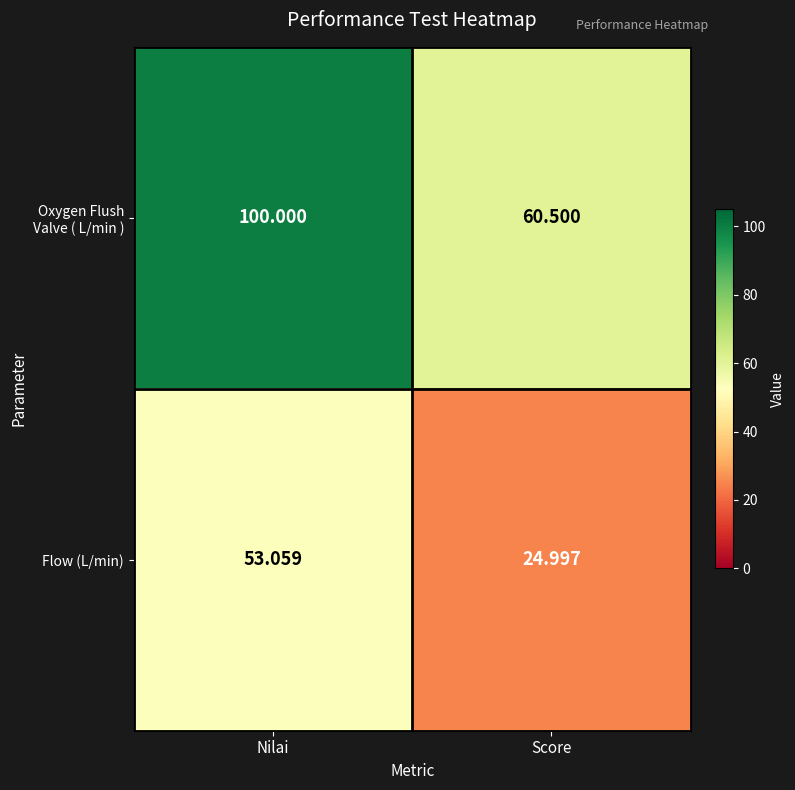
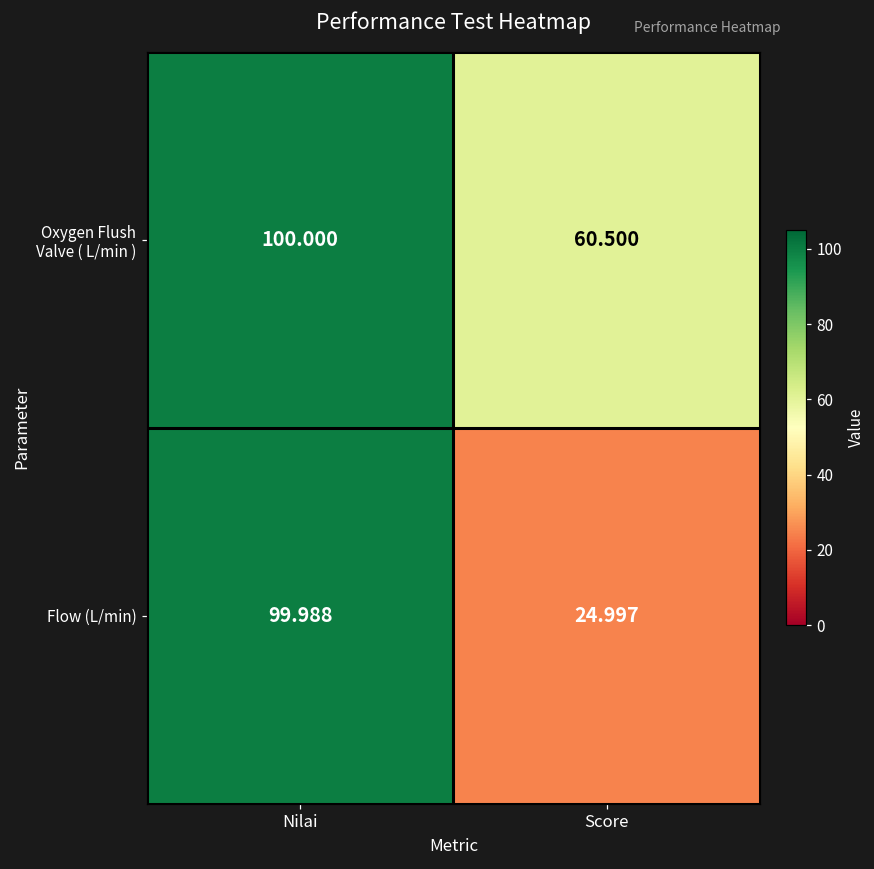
Flow (L/min), Nilai: 53.059 -> 99.988
